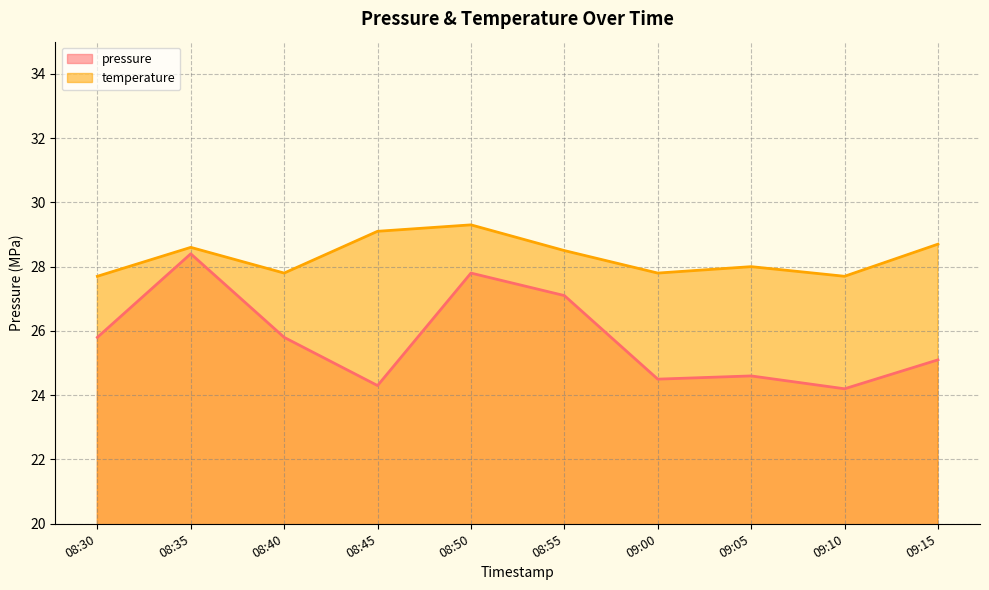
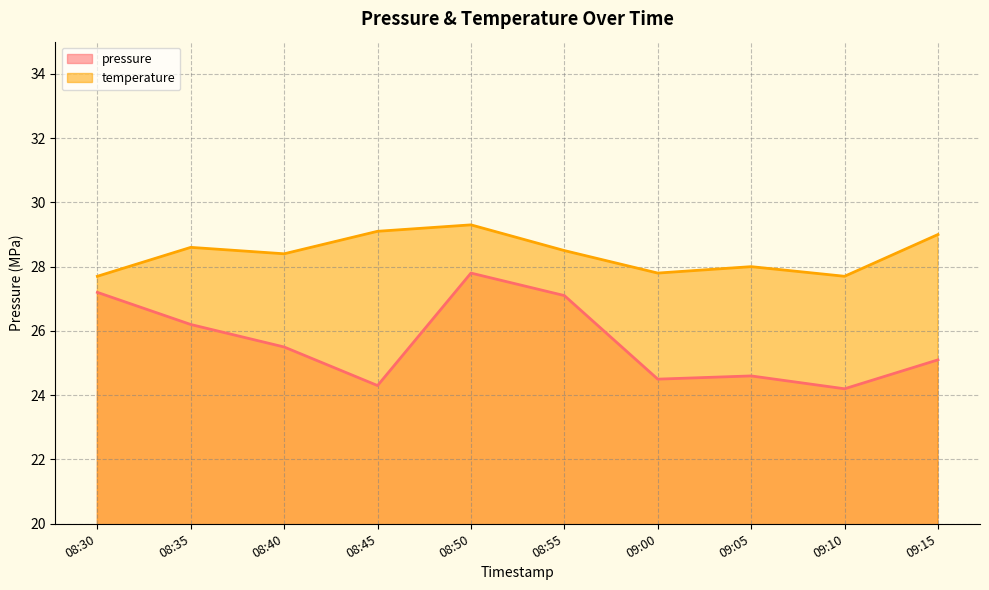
pressure, 08:30: 25.8 -> 27.2
pressure, 08:35: 28.4 -> 26.2
pressure, 08:40: 25.8 -> 25.5
temperature, 08:40: 27.8 -> 28.4
temperature, 09:15: 28.7 -> 29.0
